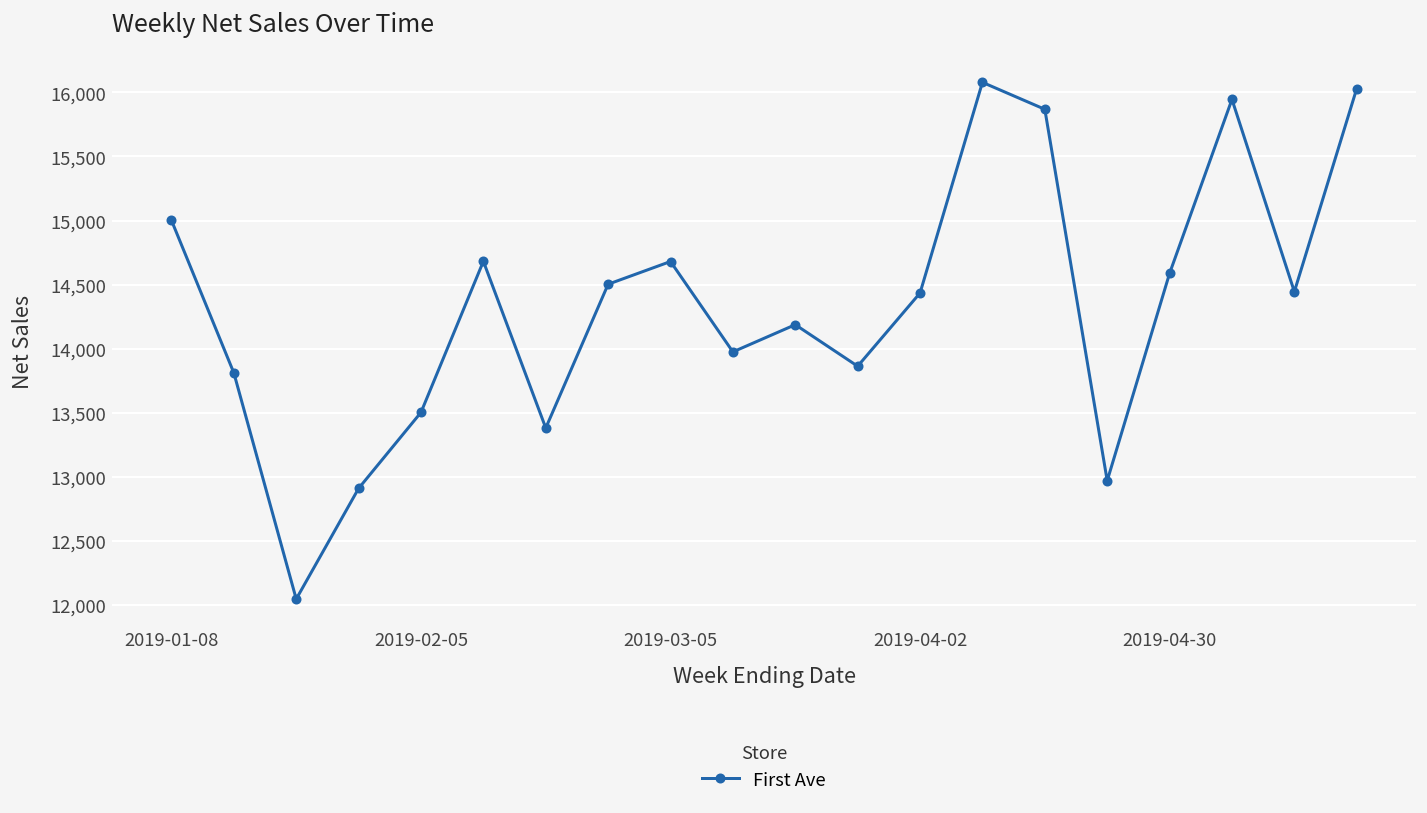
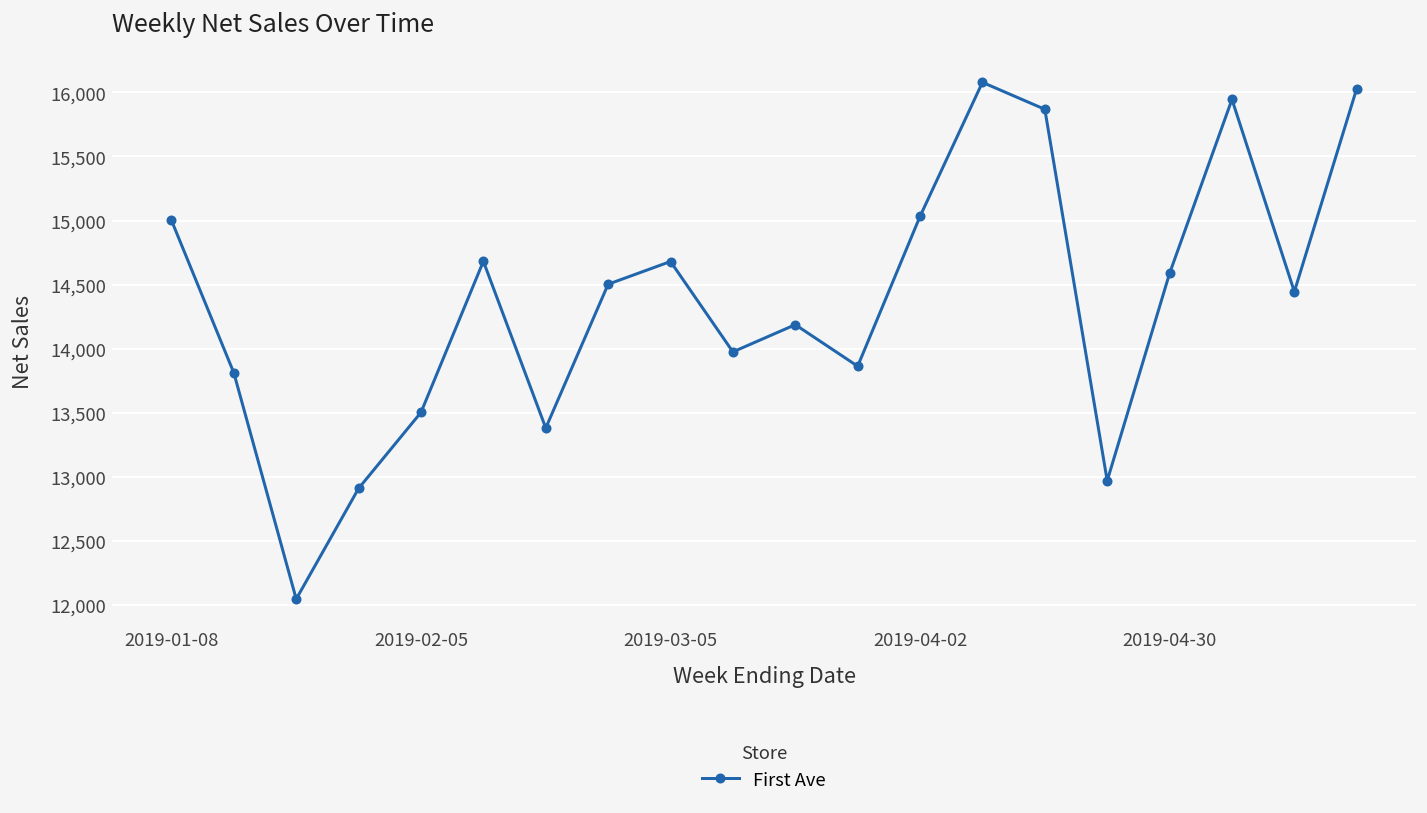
2019-04-02: 14,430 -> 15,030
